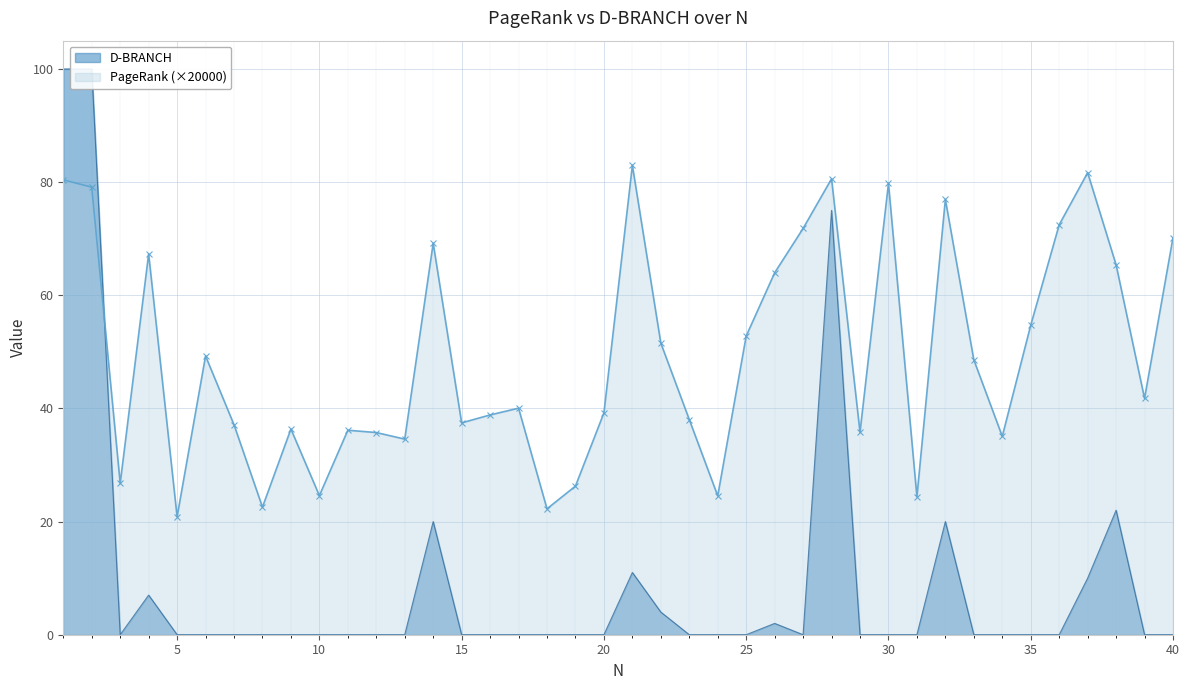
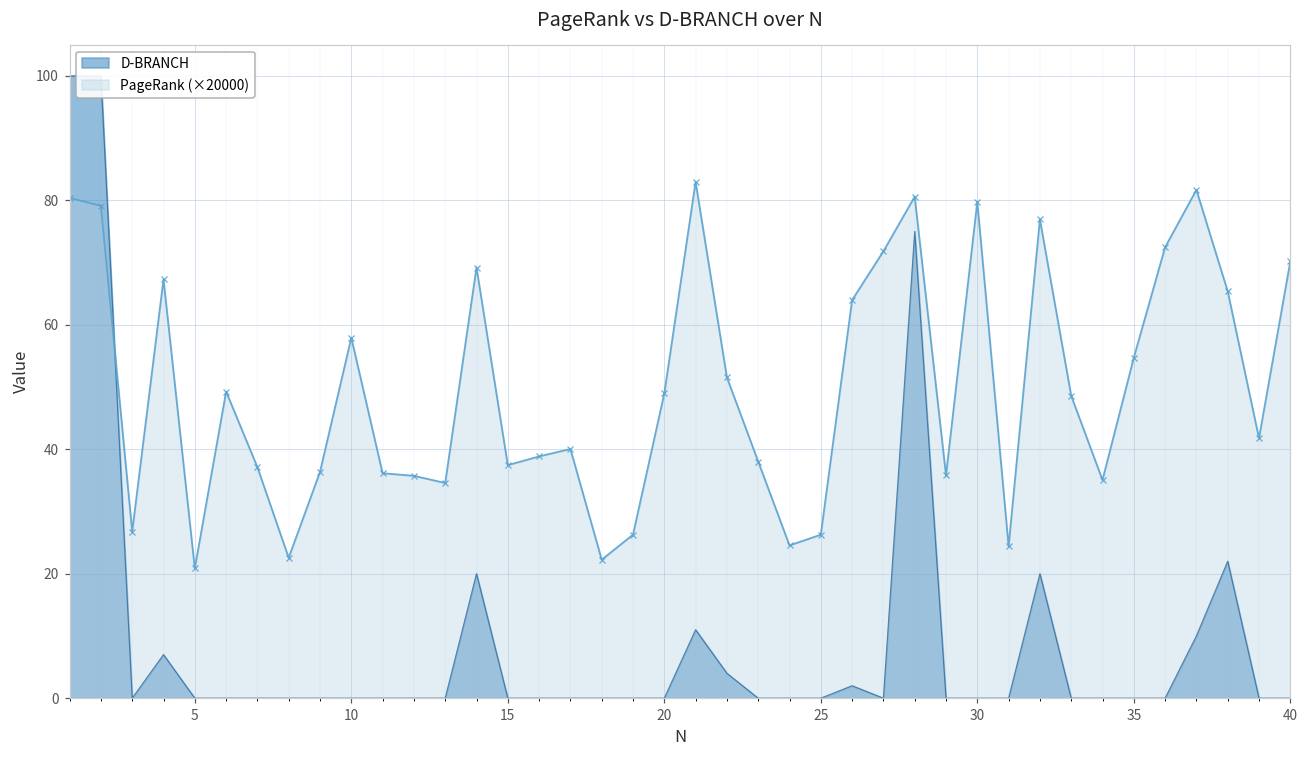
PageRank (×20000), 10: 25 -> 58
PageRank (×20000), 20: 39 -> 49
PageRank (×20000), 25: 53 -> 26
